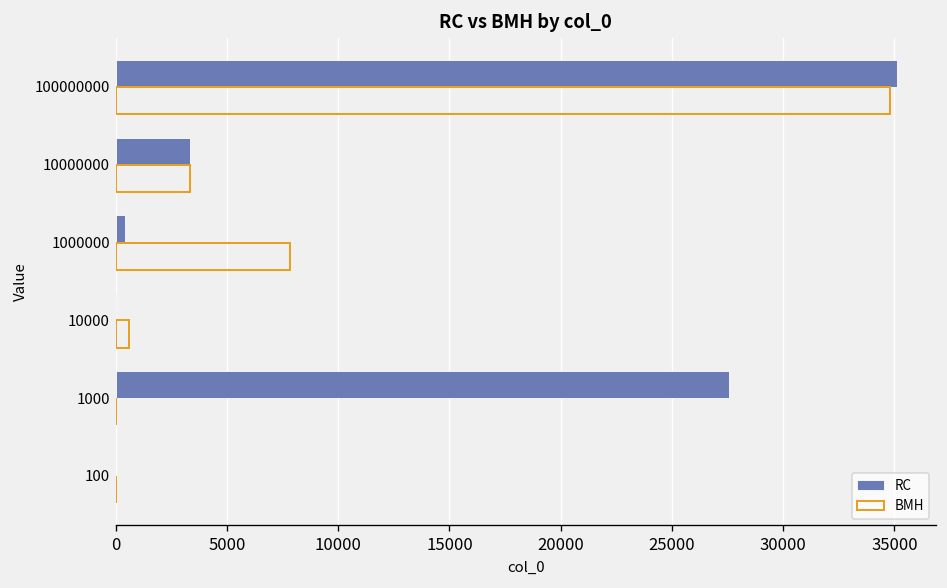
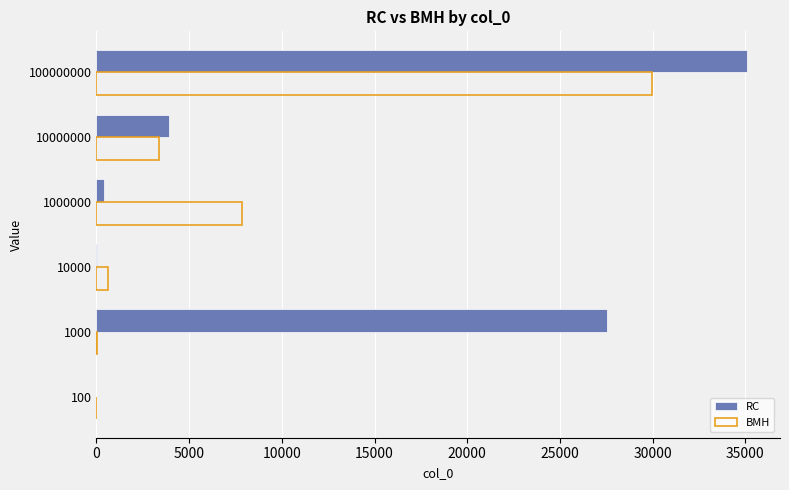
BMH, 100000000: 34800 -> 30000
RC, 10000000: 3400 -> 3900
